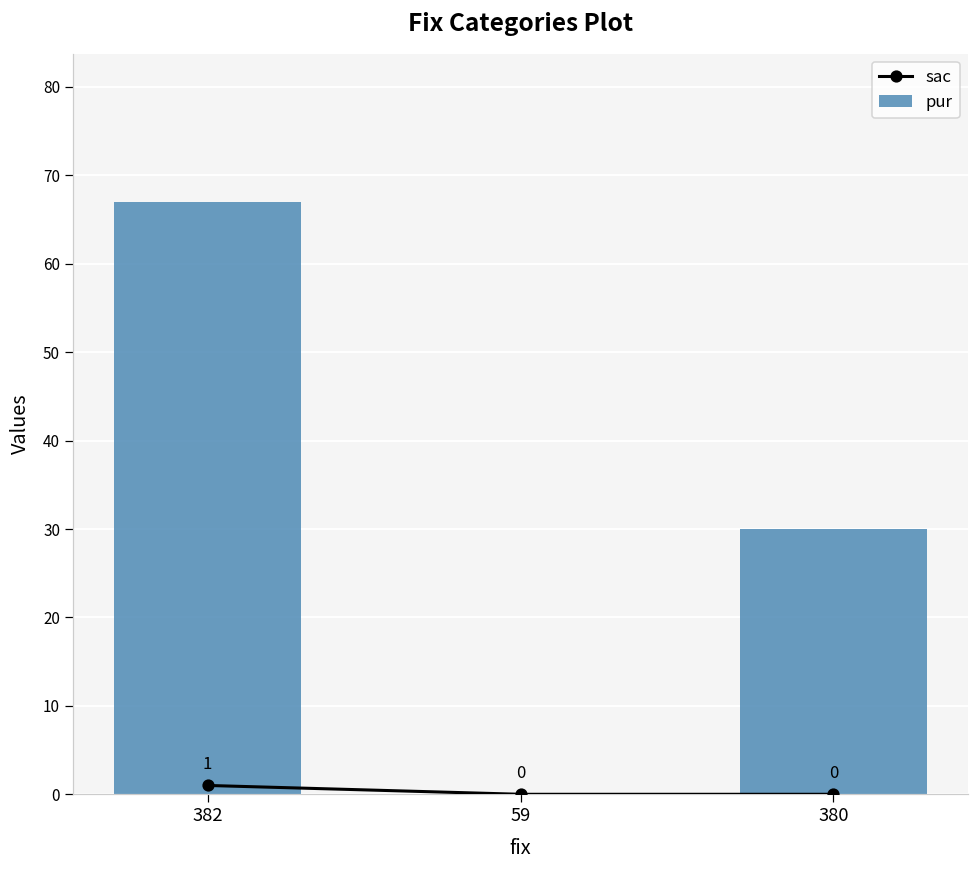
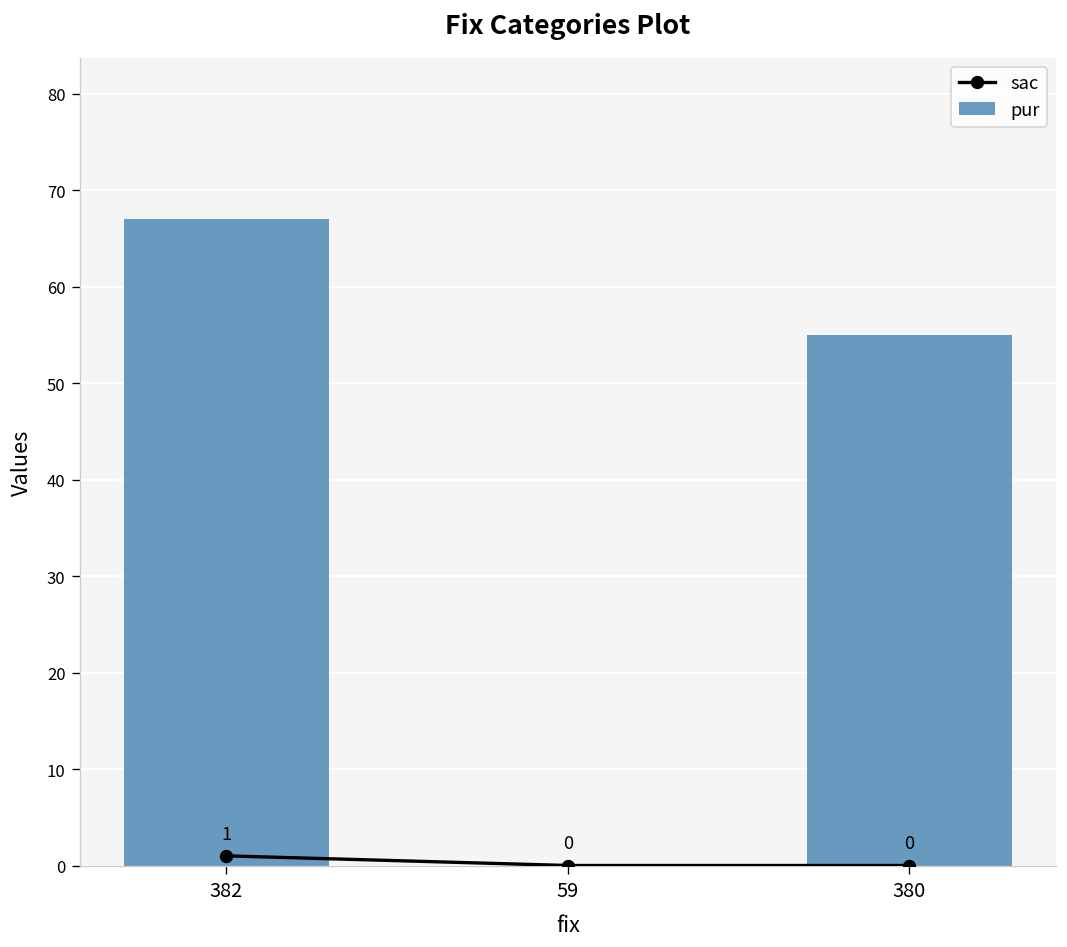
pur, 380: 30 -> 55
